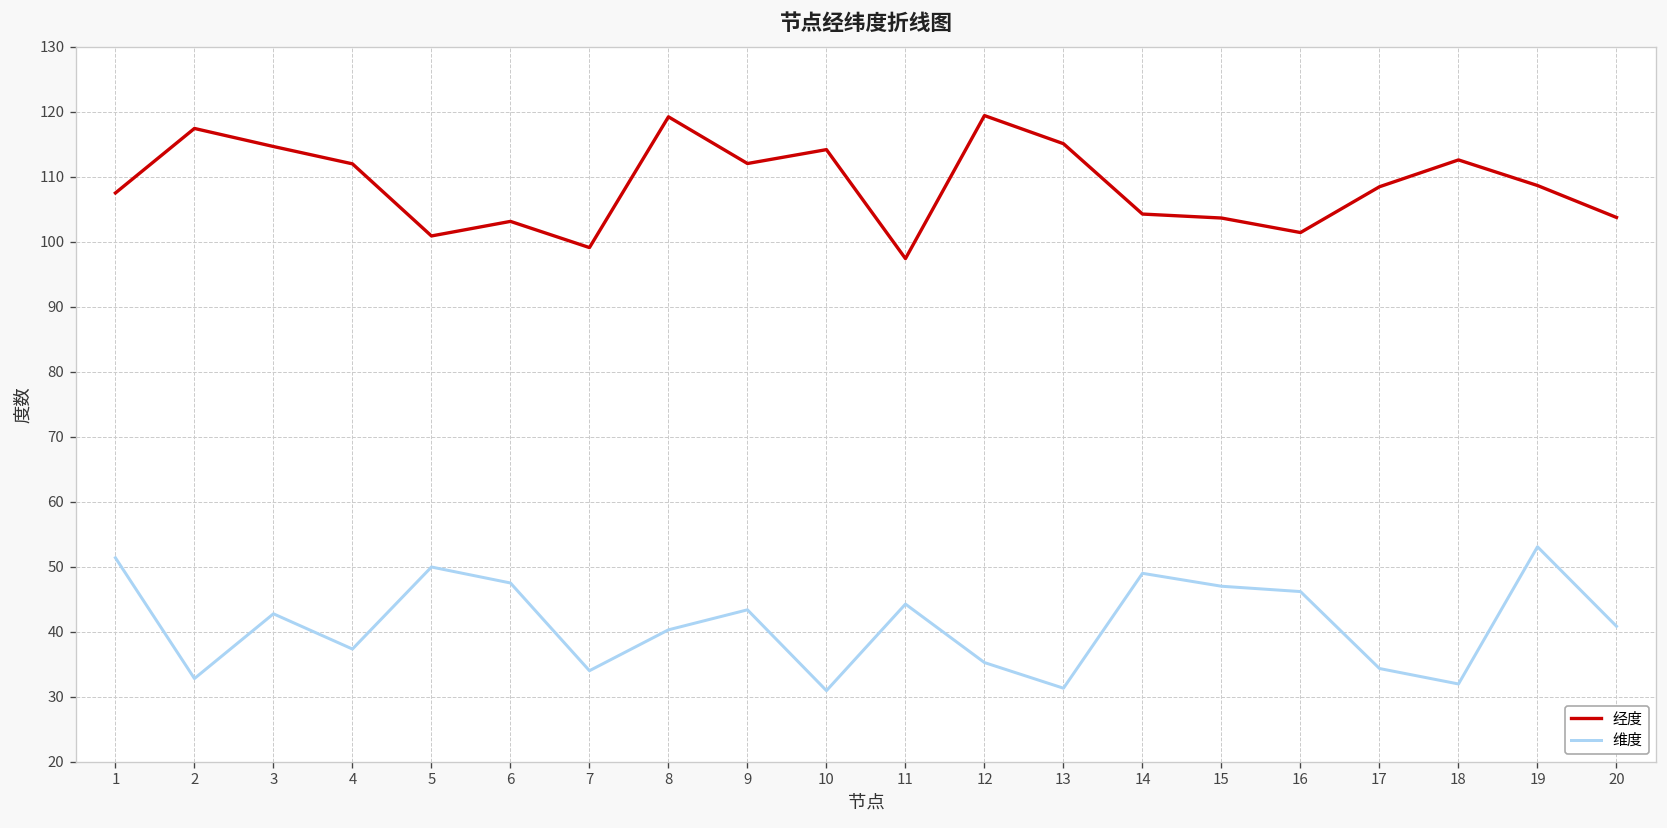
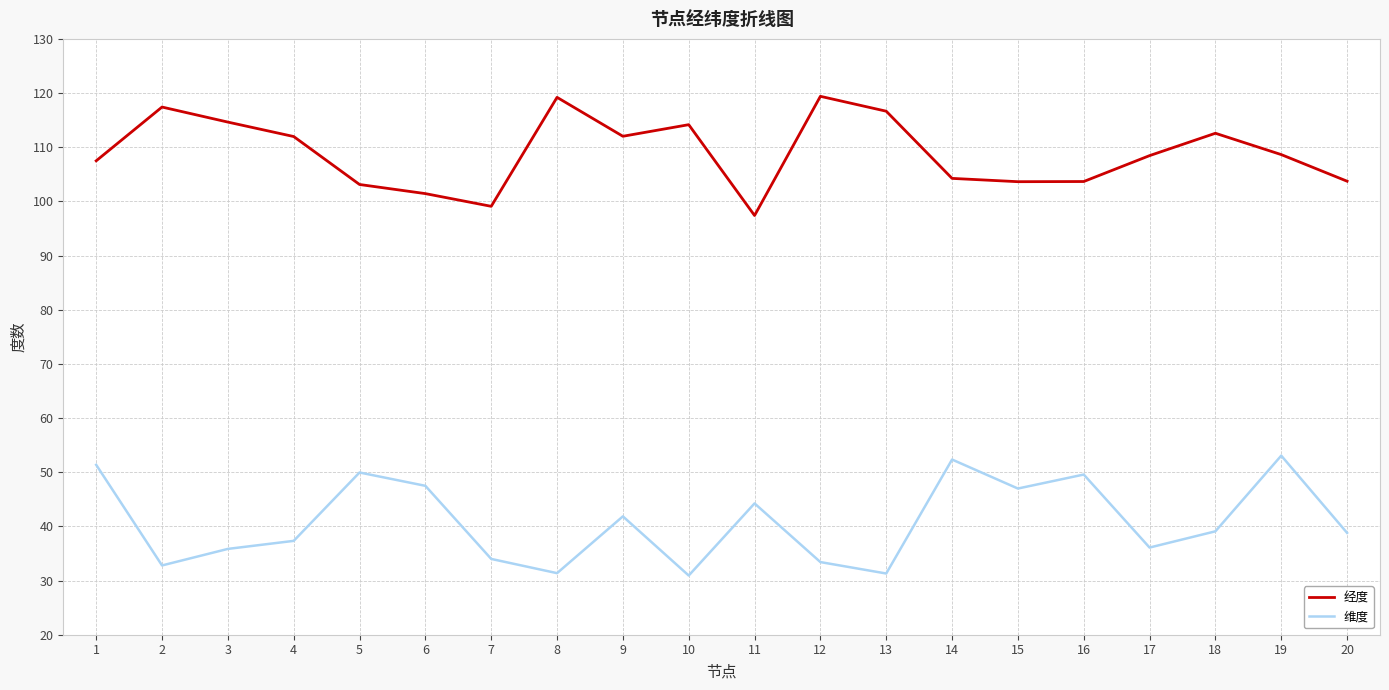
维度, 3: 43 -> 36
经度, 5: 101 -> 103
经度, 6: 103 -> 101
维度, 8: 40 -> 31
维度, 9: 43 -> 42
维度, 12: 35 -> 33
经度, 13: 115 -> 117
维度, 14: 49 -> 52
经度, 16: 101 -> 104
维度, 16: 46 -> 50
维度, 17: 34 -> 36
维度, 18: 32 -> 39
维度, 20: 41 -> 39
